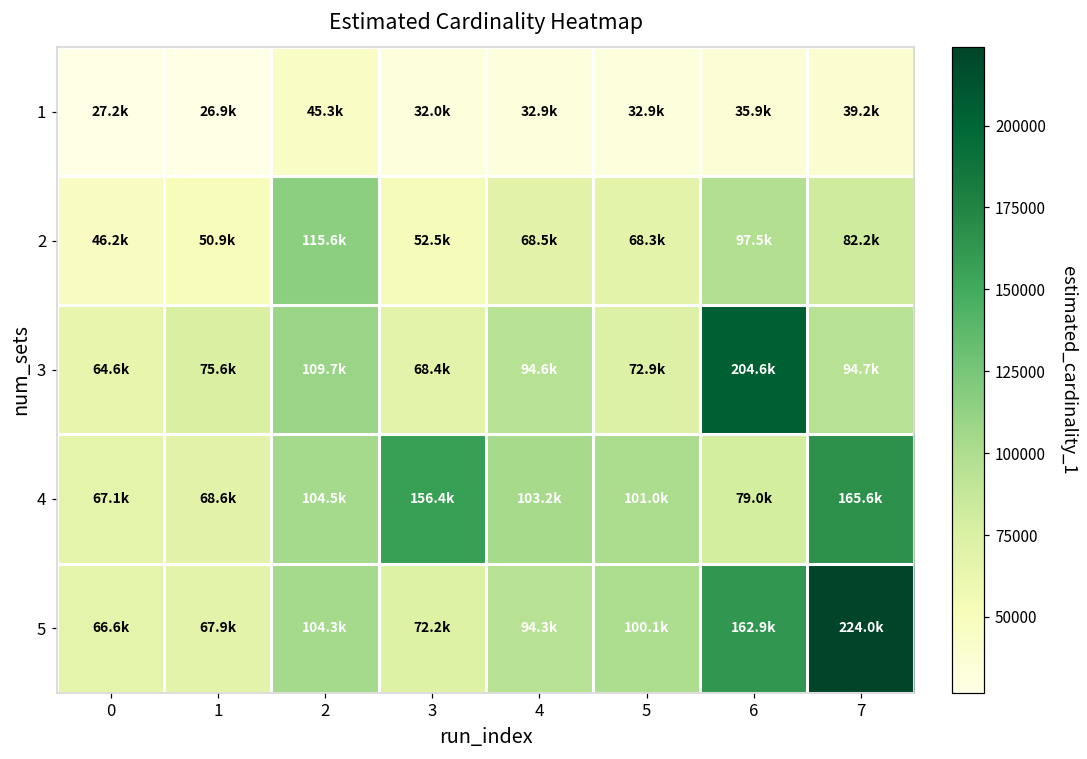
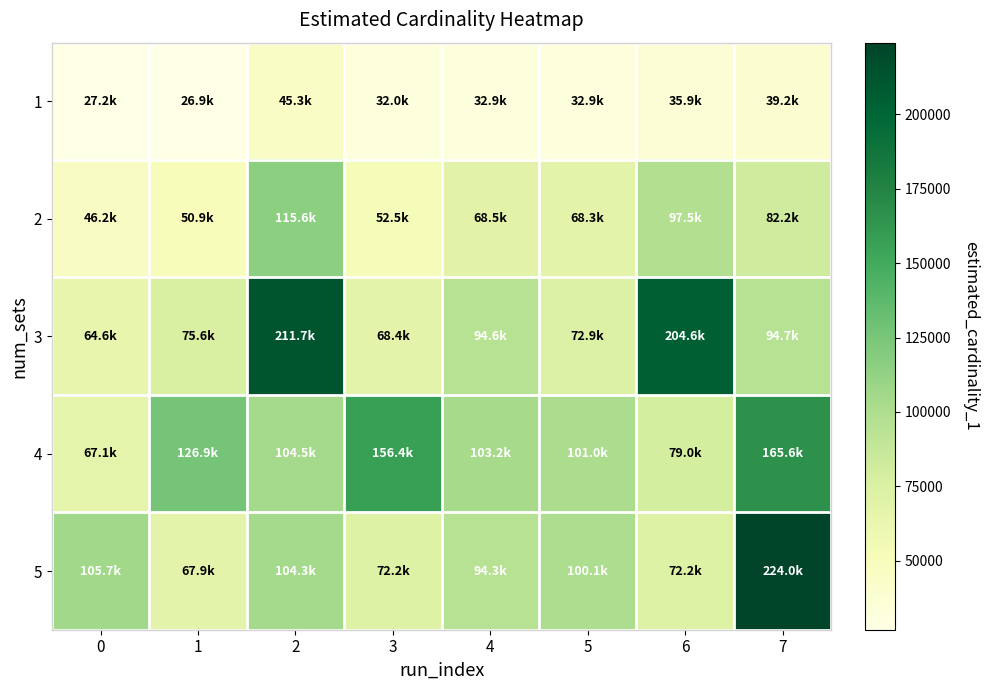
3, 2: 109.7k -> 211.7k
4, 1: 68.6k -> 126.9k
5, 0: 66.6k -> 105.7k
5, 6: 162.9k -> 72.2k
